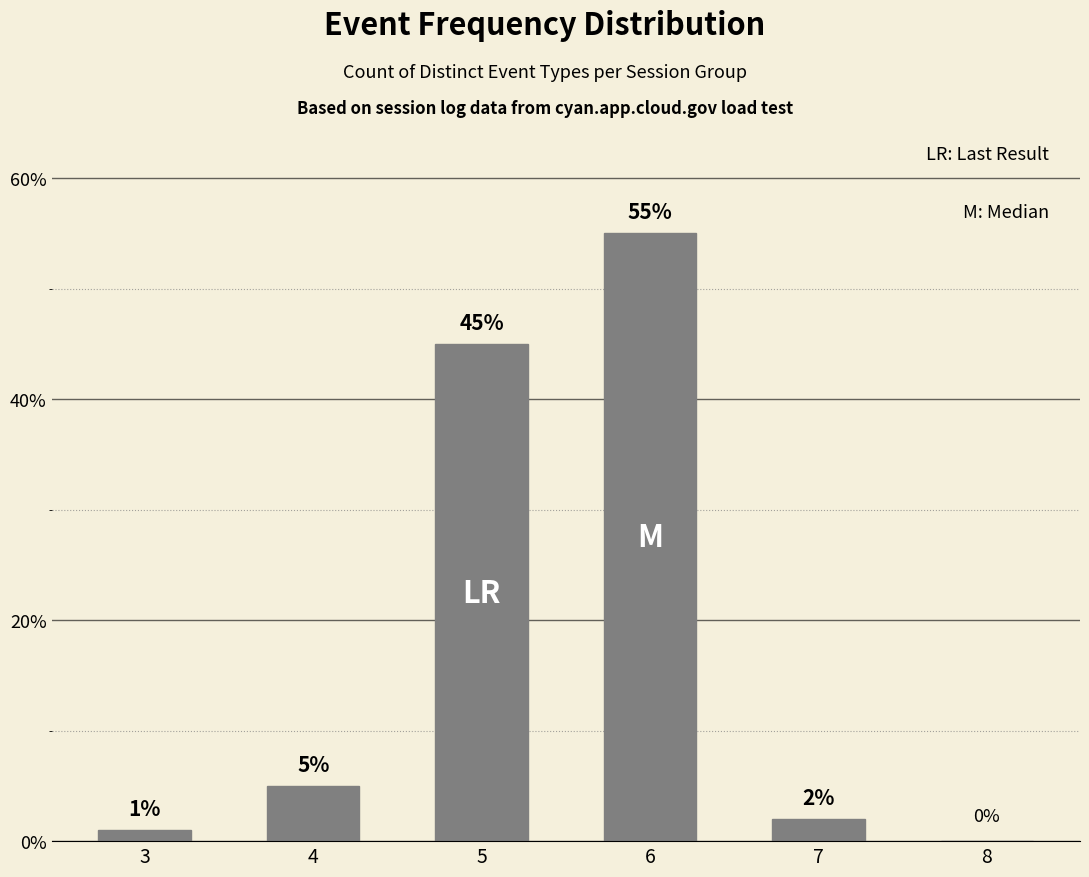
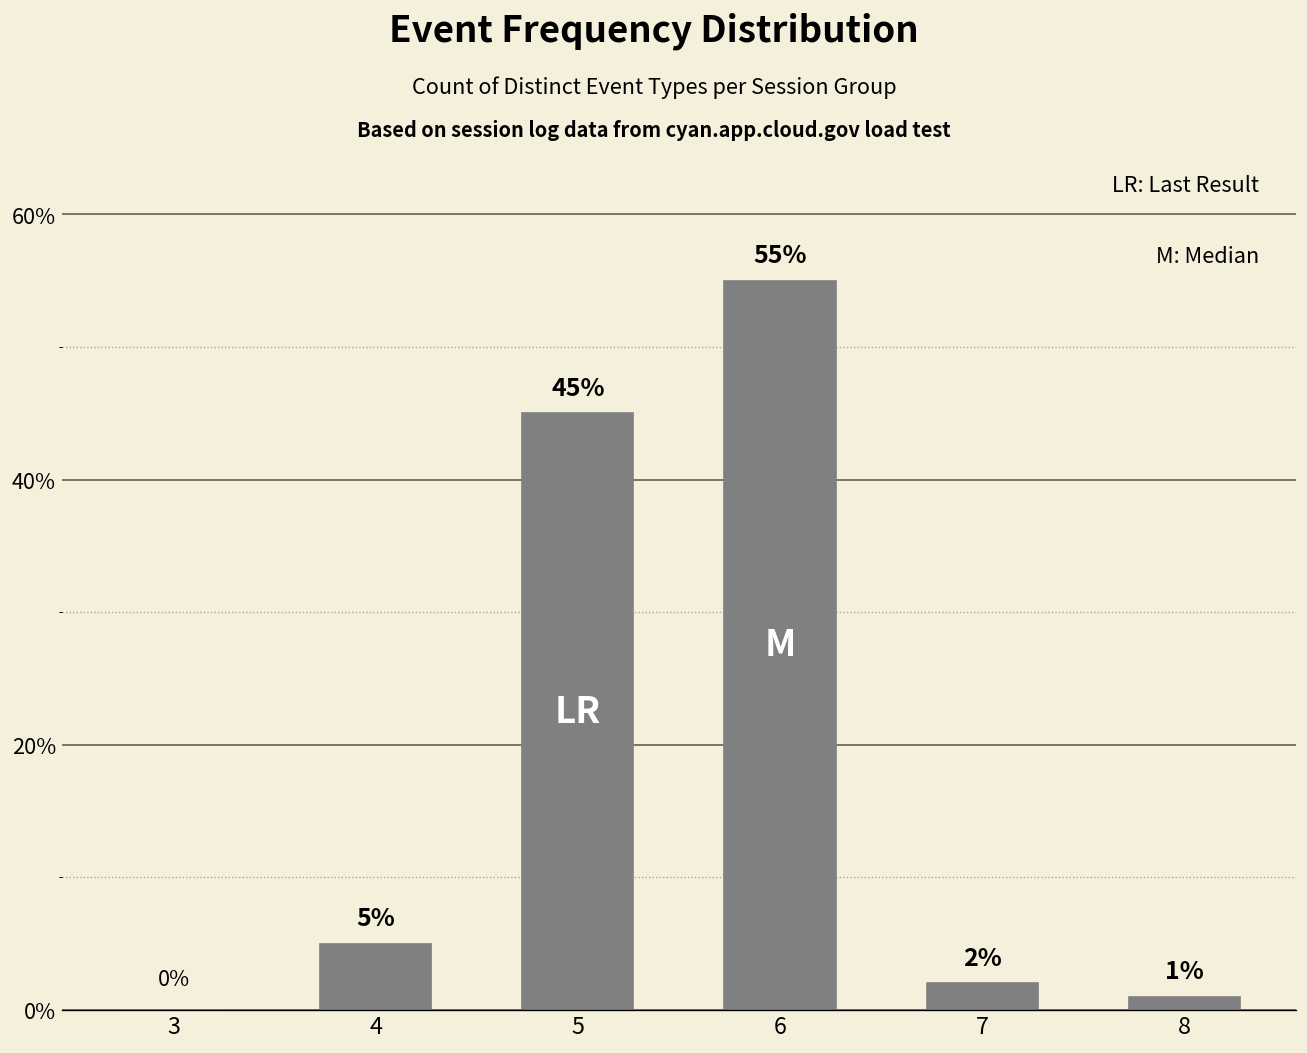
3: 1% -> 0%
8: 0% -> 1%
